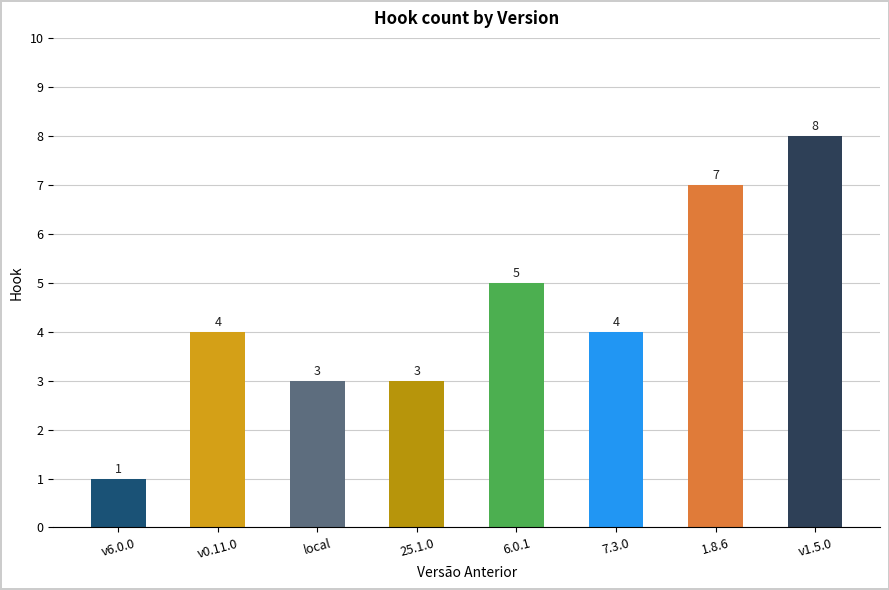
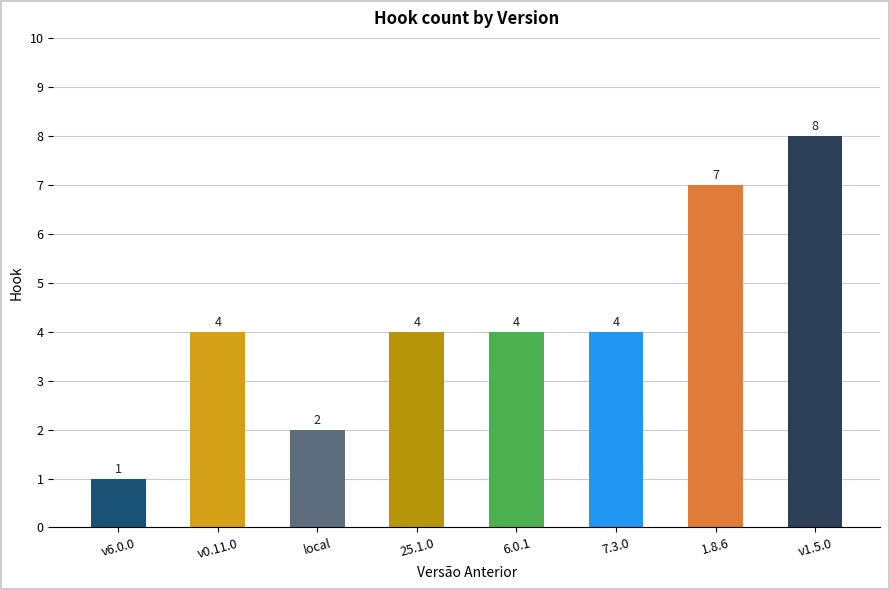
local: 3 -> 2
25.1.0: 3 -> 4
6.0.1: 5 -> 4
